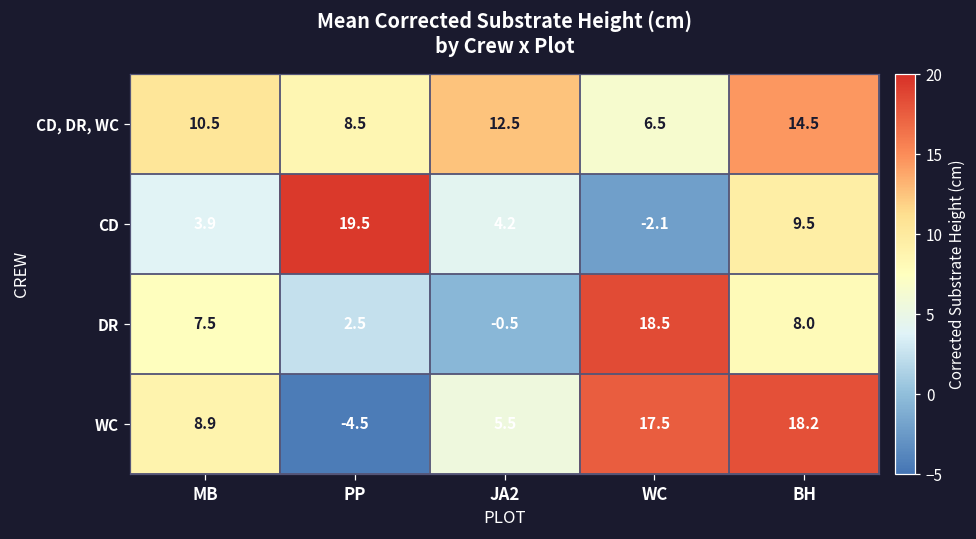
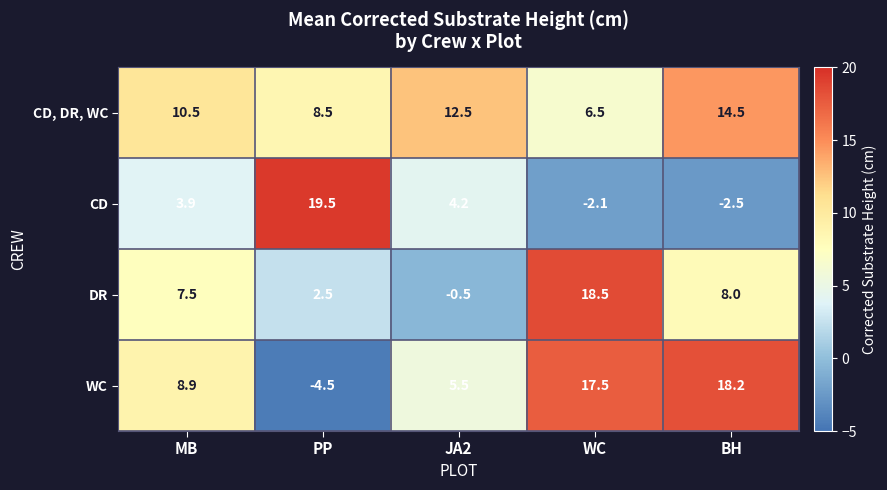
CD, BH: 9.5 -> -2.5
